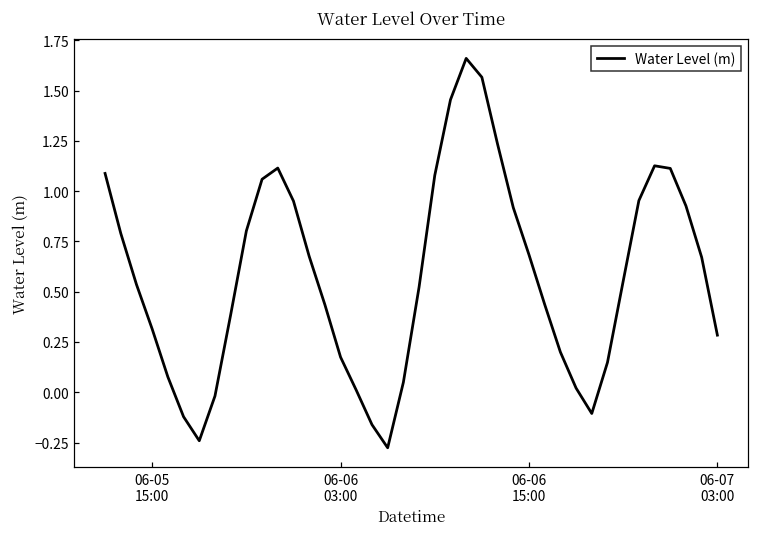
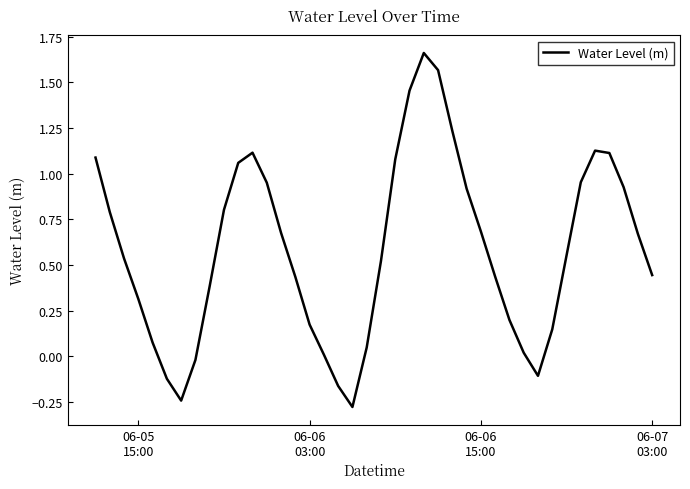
06-07 03:00: 0.28 -> 0.45
